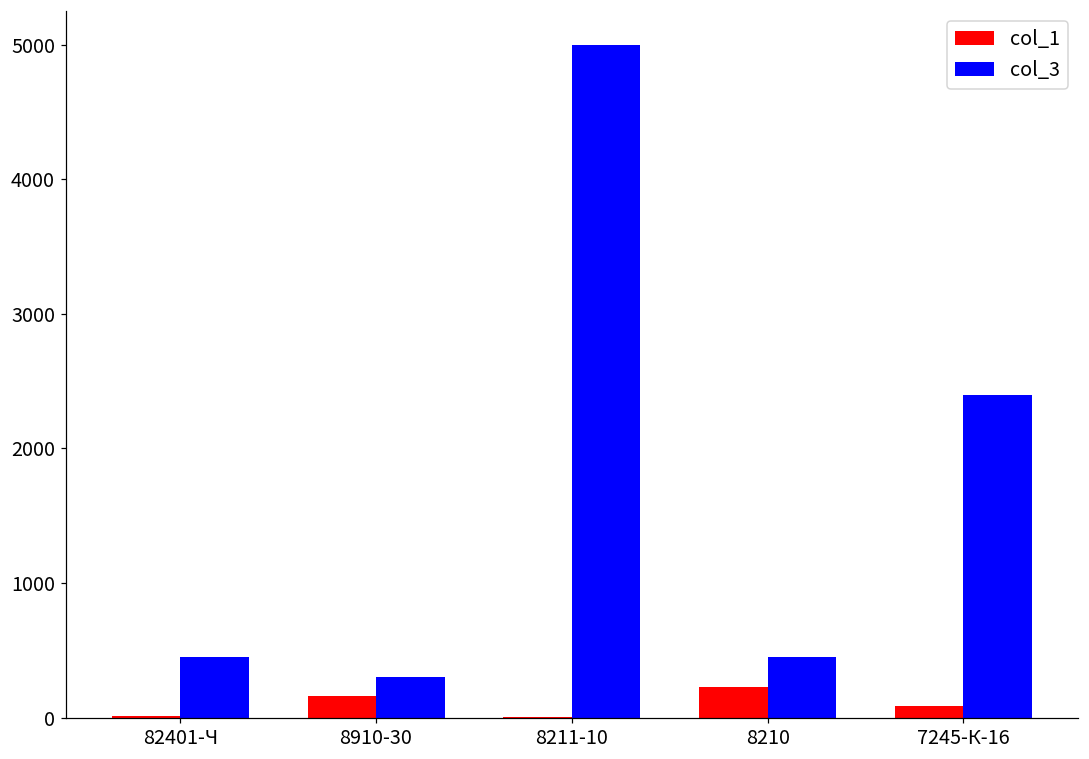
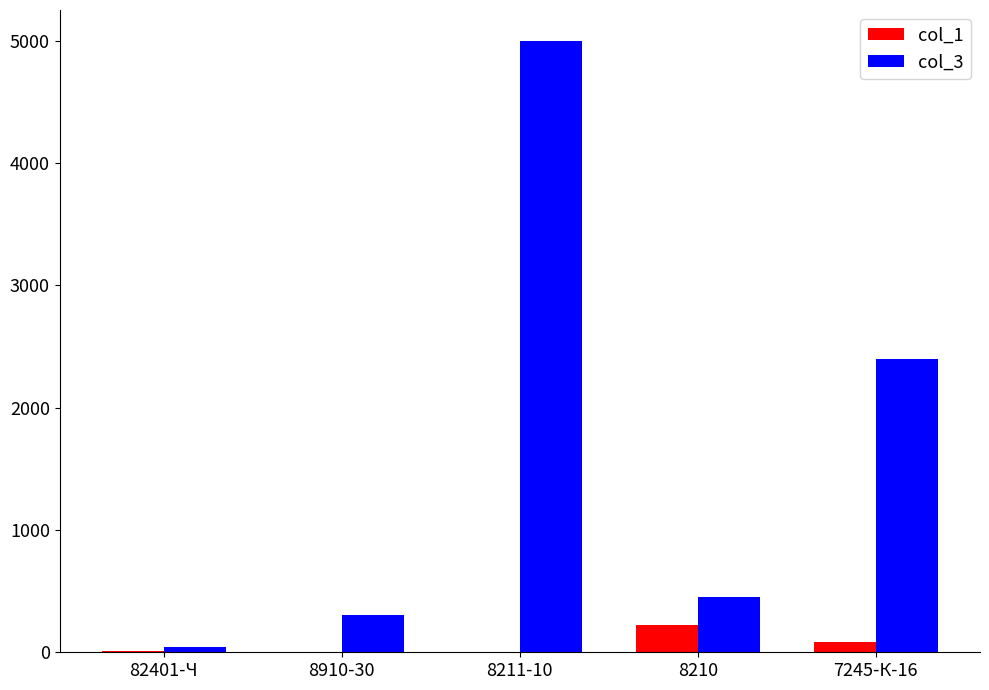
col_3, 82401-Ч: 450 -> 50
col_1, 8910-30: 160 -> 0
